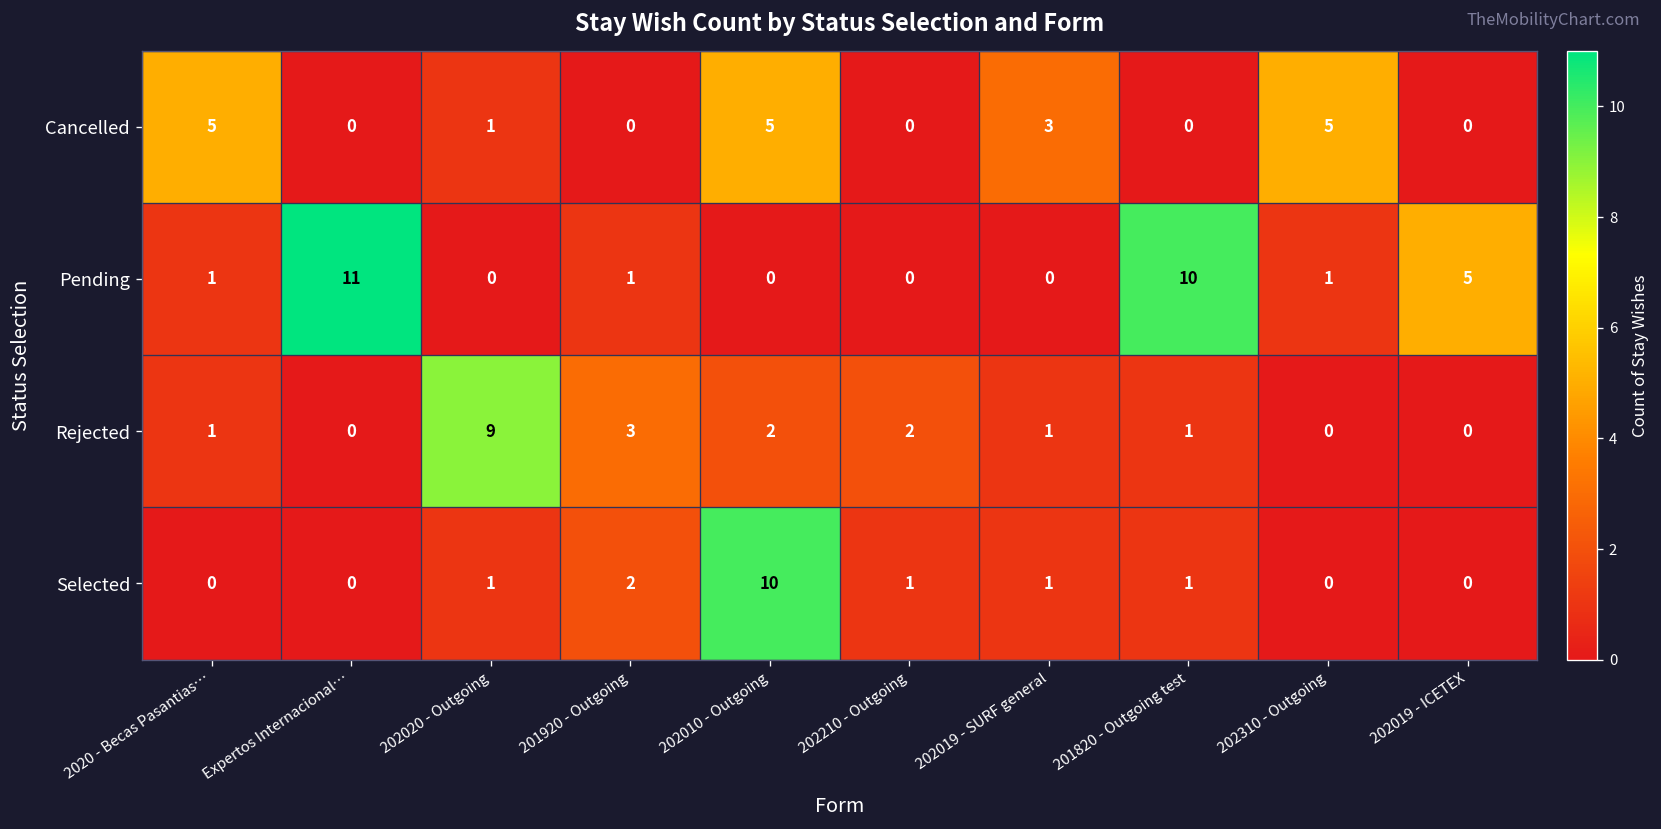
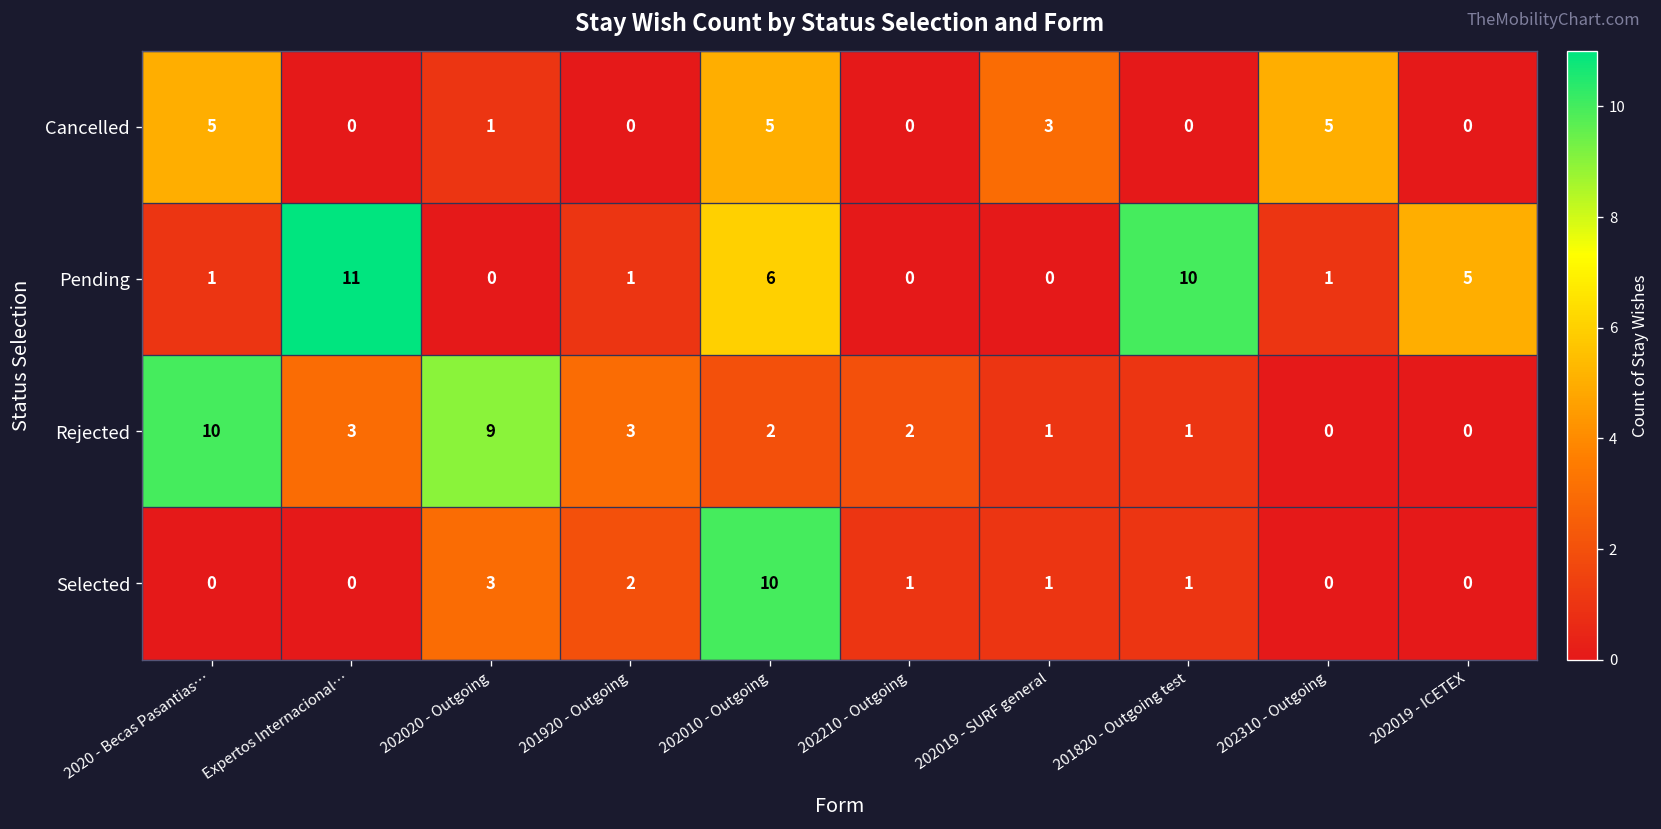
Pending, 202010 - Outgoing: 0 -> 6
Rejected, 2020 - Becas Pasantias…: 1 -> 10
Rejected, Expertos Internacional…: 0 -> 3
Selected, 202020 - Outgoing: 1 -> 3
